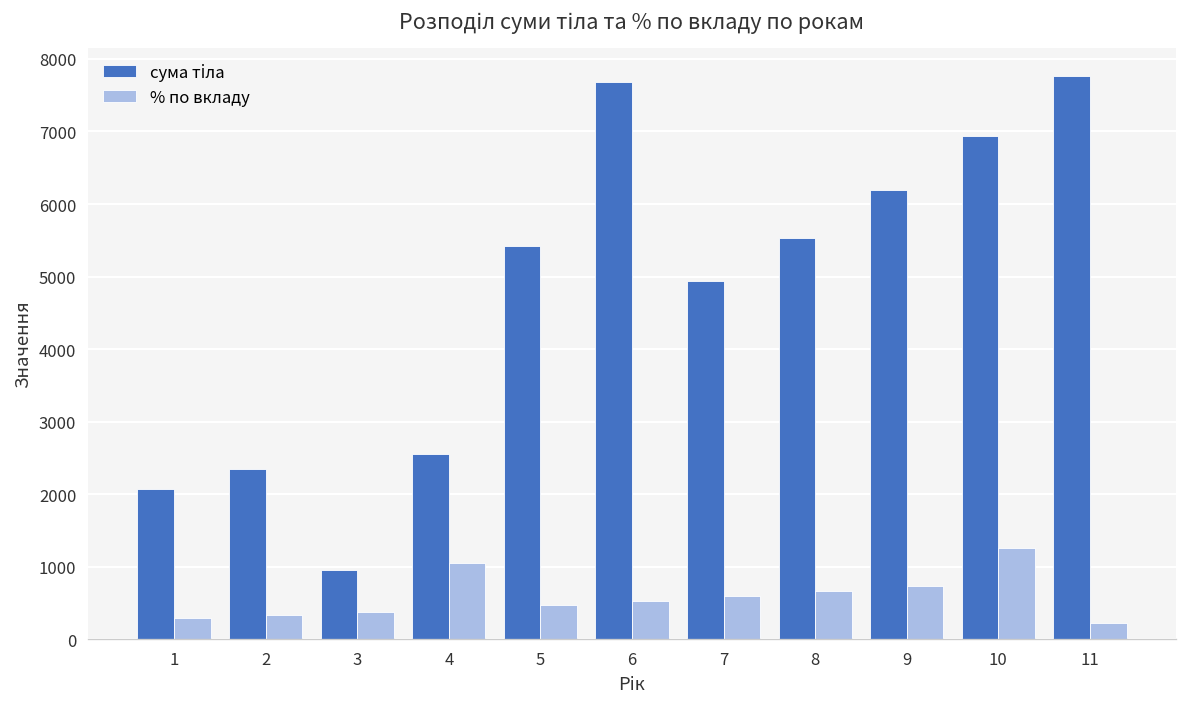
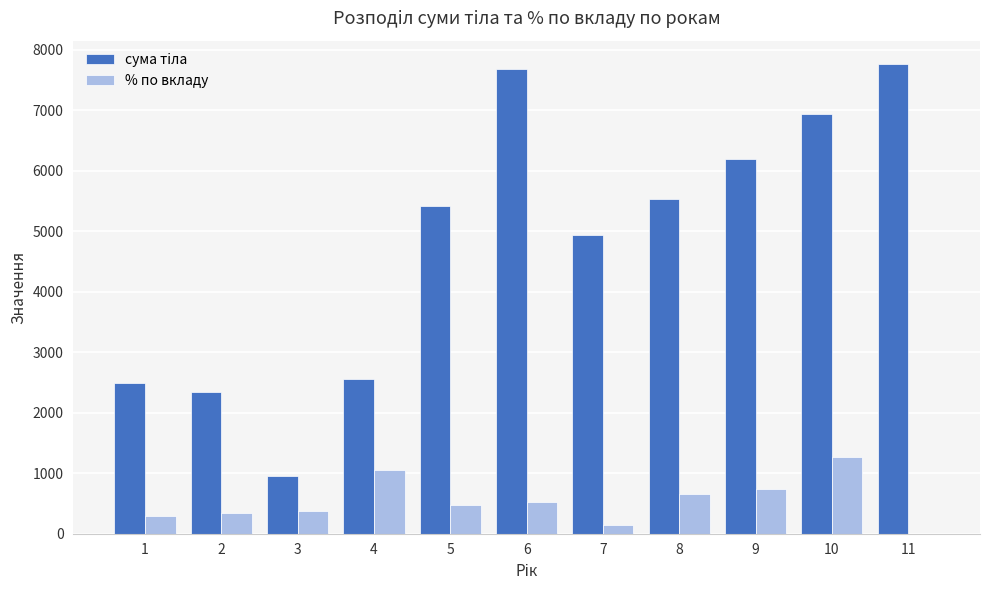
сума тіла, 1: 2100 -> 2500
% по вкладу, 7: 600 -> 100
% по вкладу, 11: 200 -> 0
